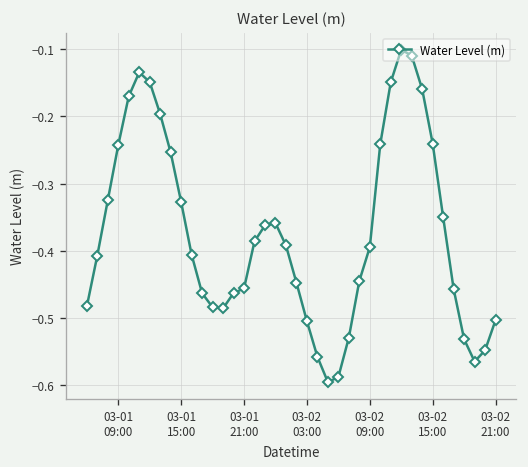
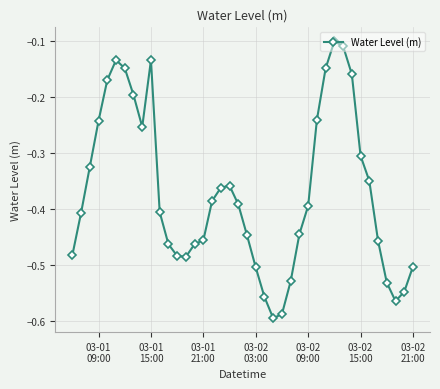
03-01 15:00: -0.33 -> -0.13
03-02 15:00: -0.24 -> -0.31
